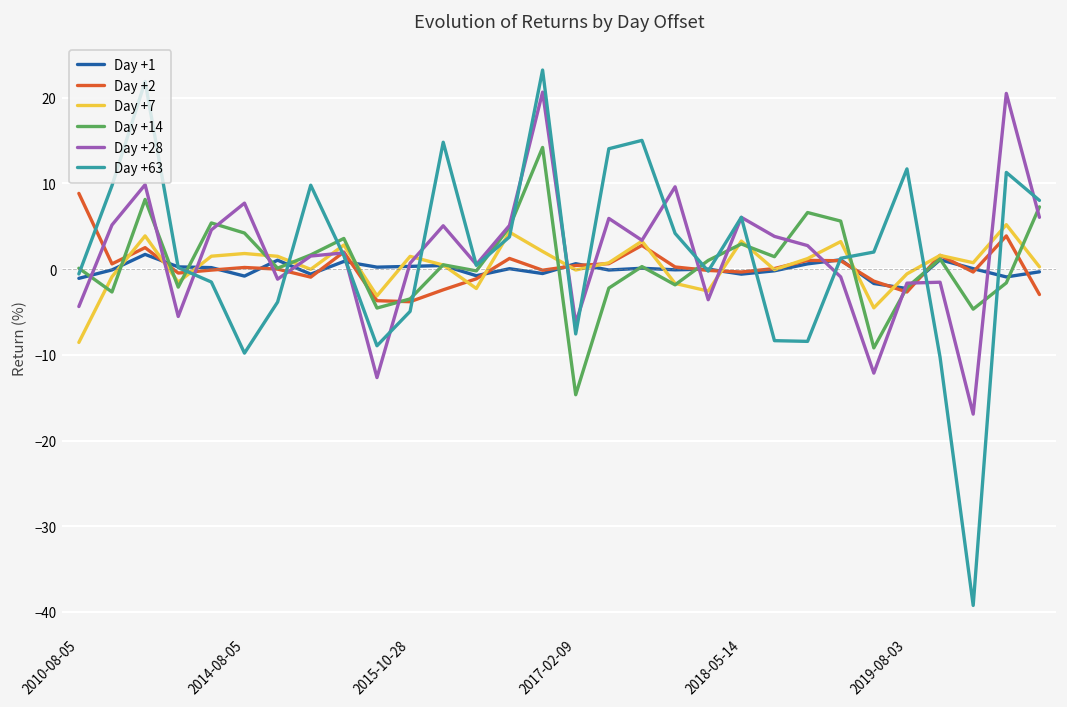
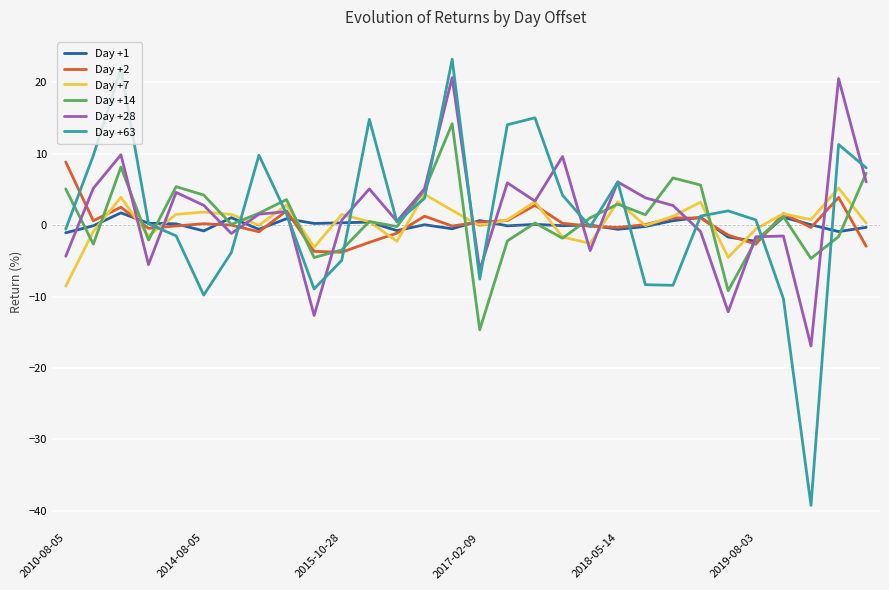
Day +14, 2010-08-05: 0 -> 5
Day +28, 2014-08-05: 8 -> 3
Day +63, 2019-08-03: 12 -> 1
